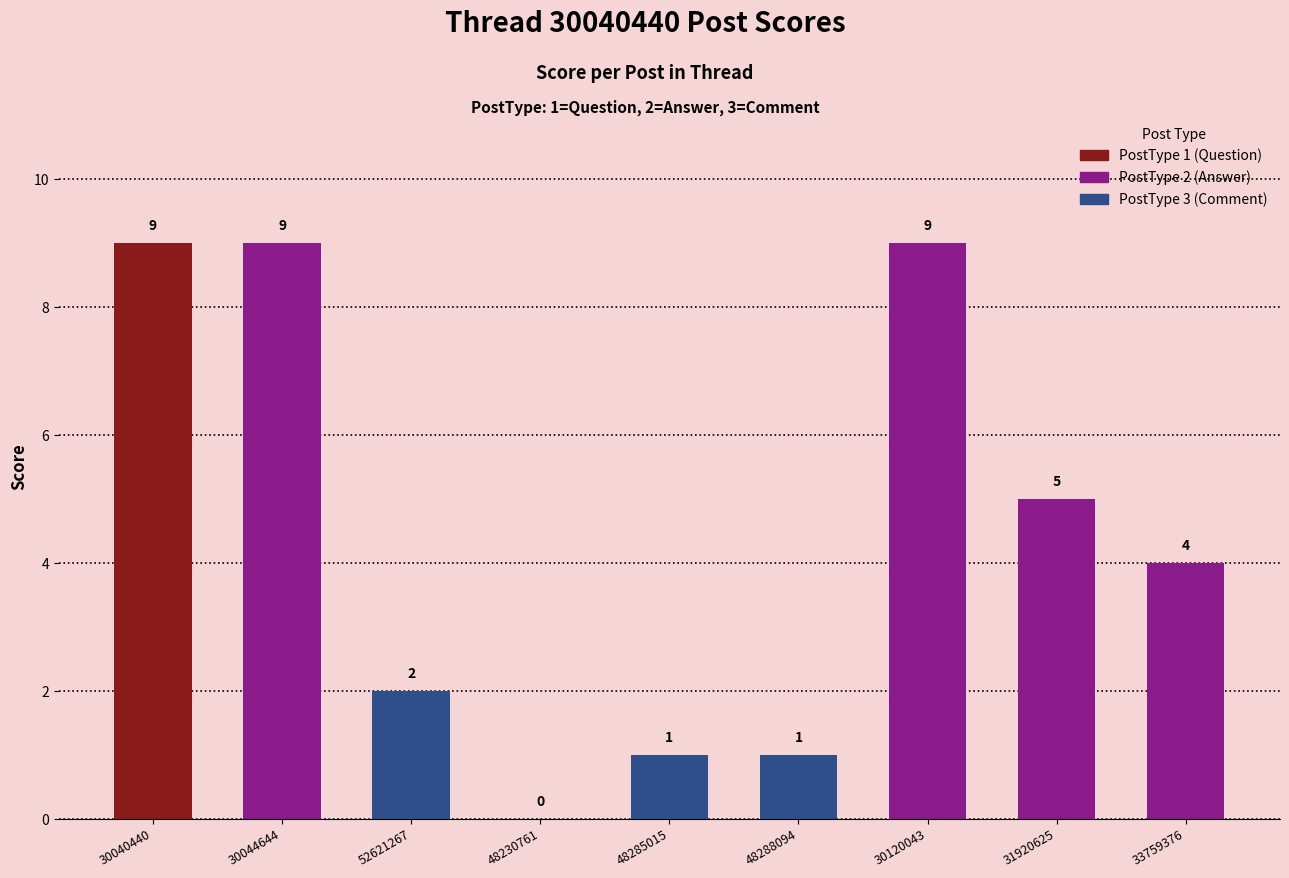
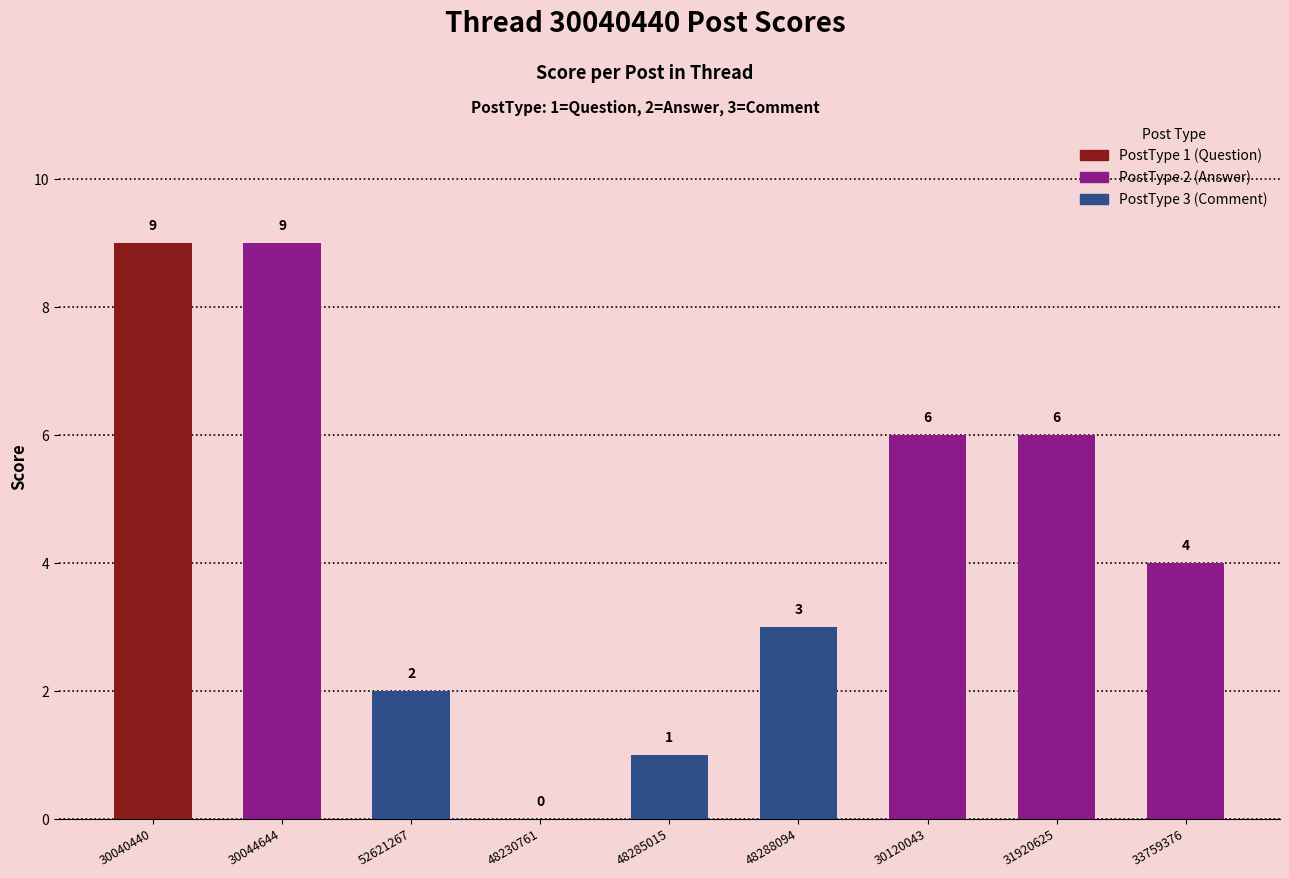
48288094: 1 -> 3
30120043: 9 -> 6
31920625: 5 -> 6
